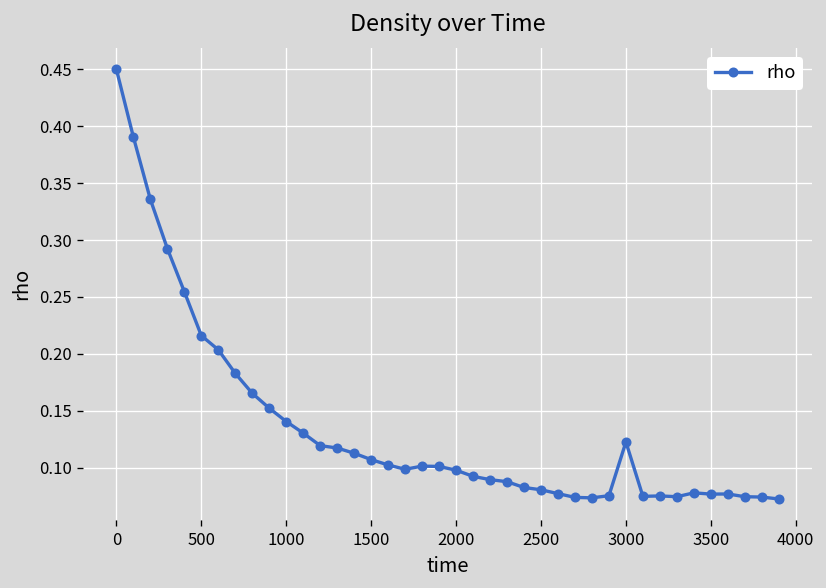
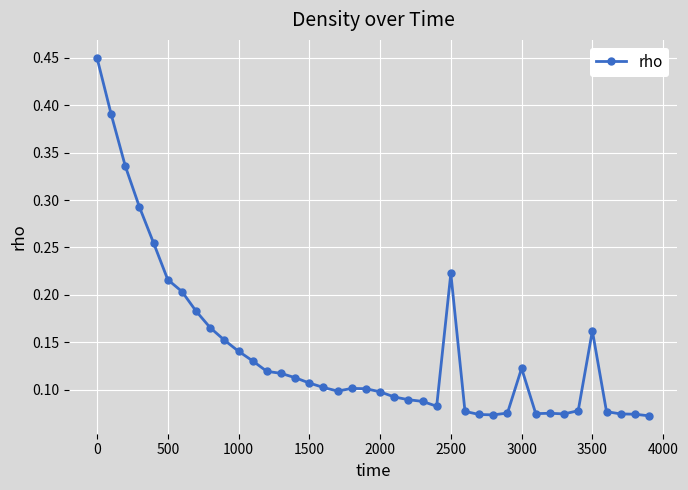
2500: 0.08 -> 0.22
3500: 0.08 -> 0.16
